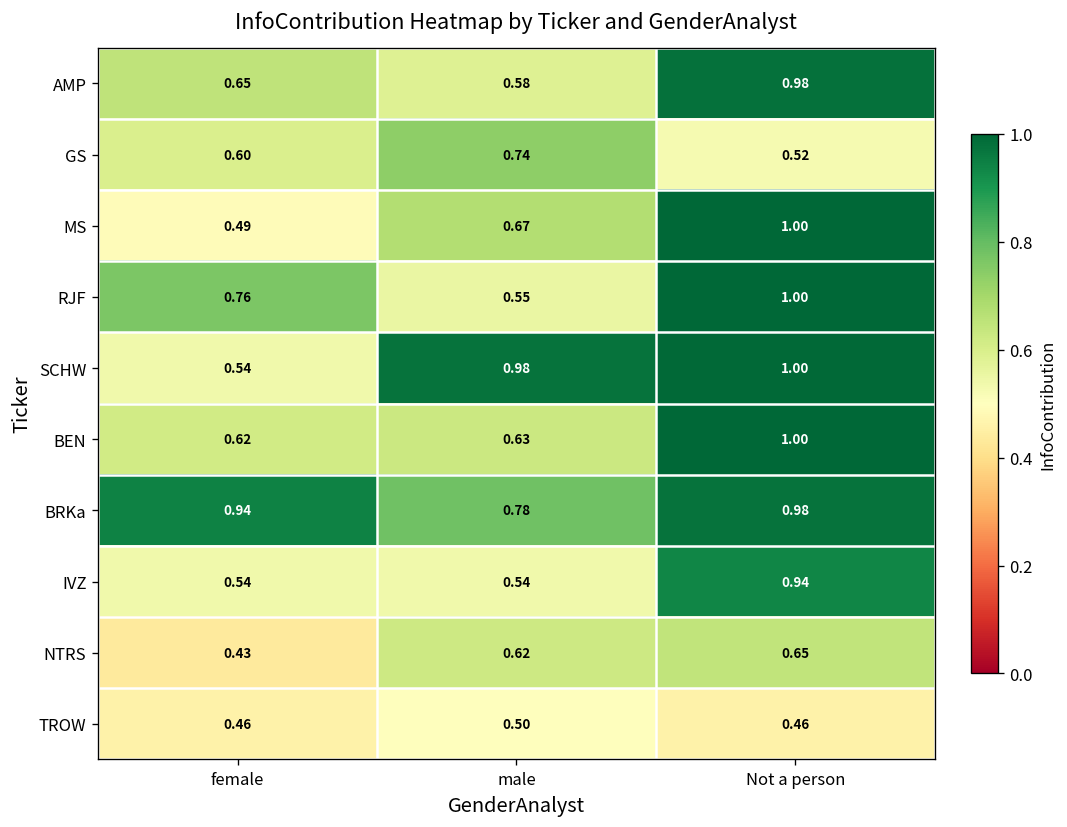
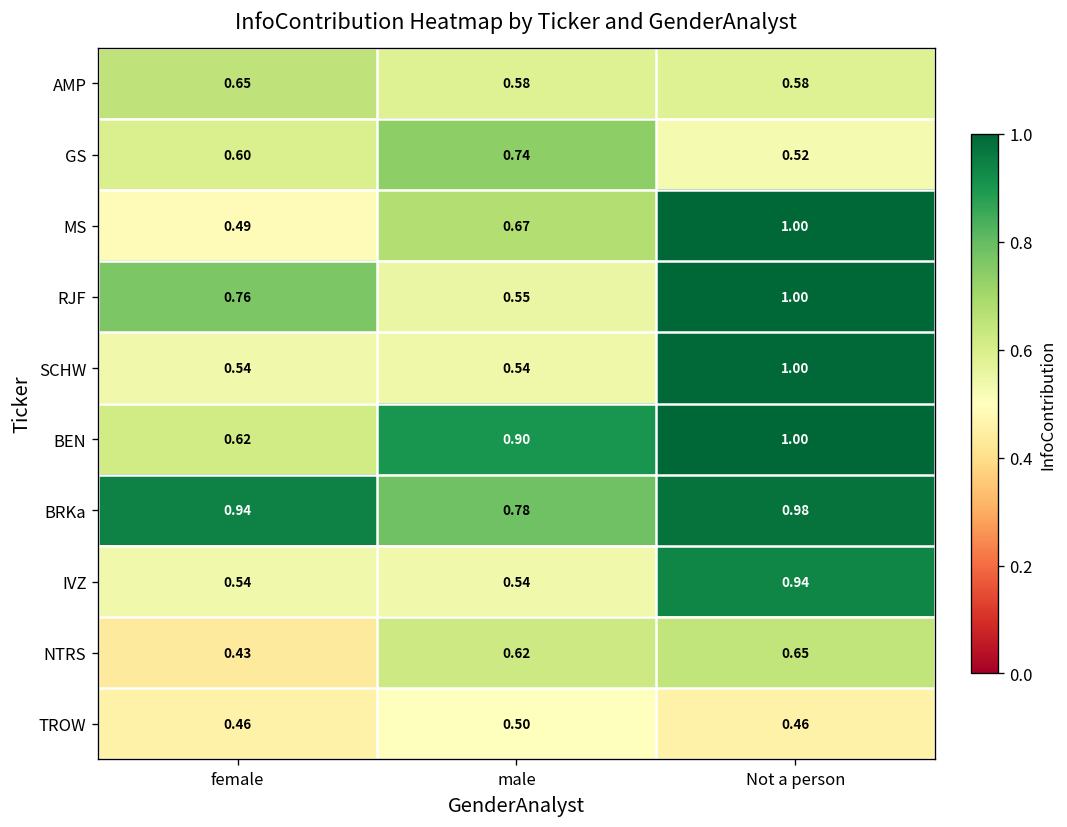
AMP, Not a person: 0.98 -> 0.58
SCHW, male: 0.98 -> 0.54
BEN, male: 0.63 -> 0.90
